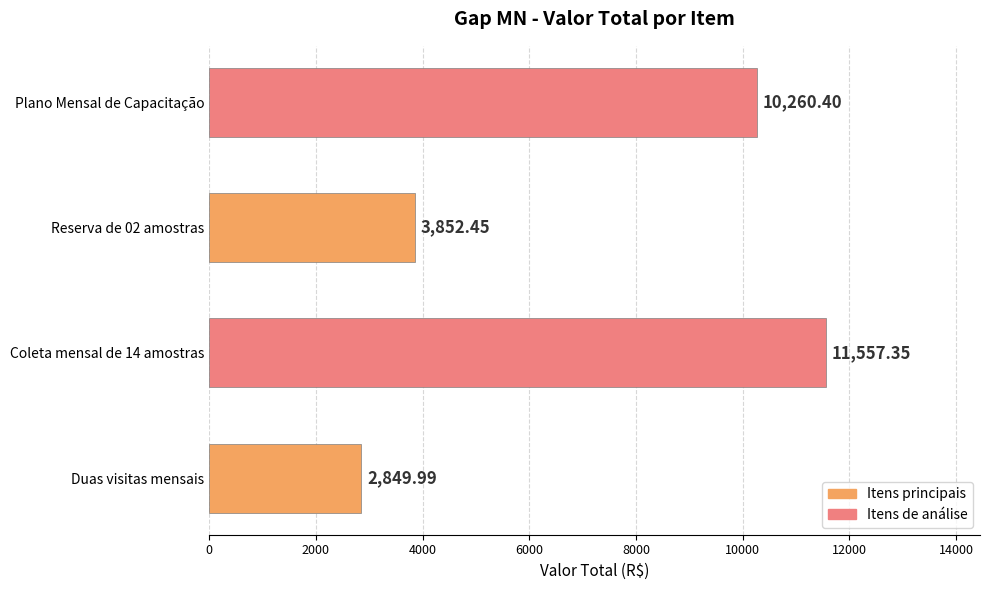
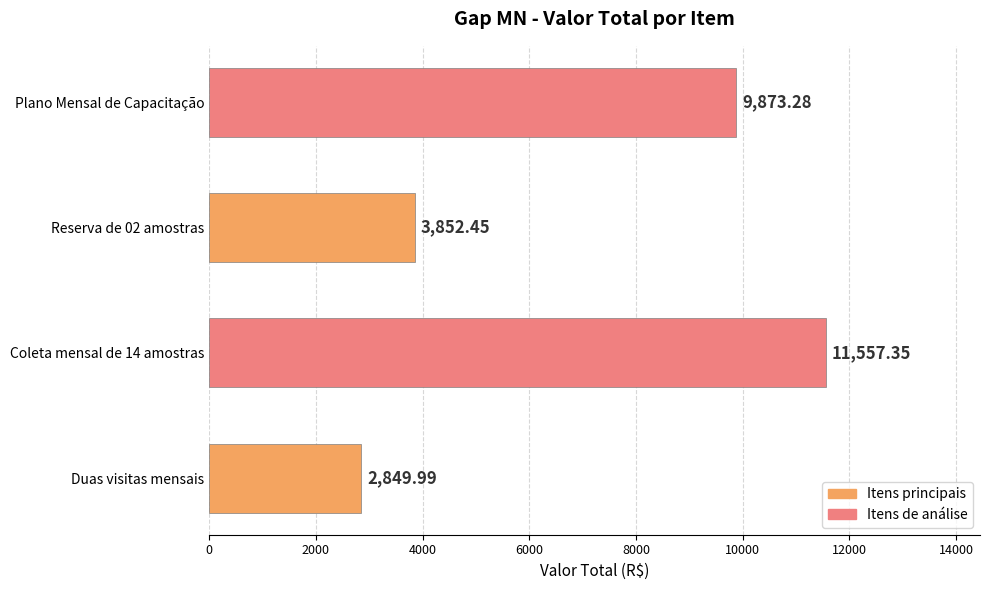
Plano Mensal de Capacitação: 10,260.40 -> 9,873.28
